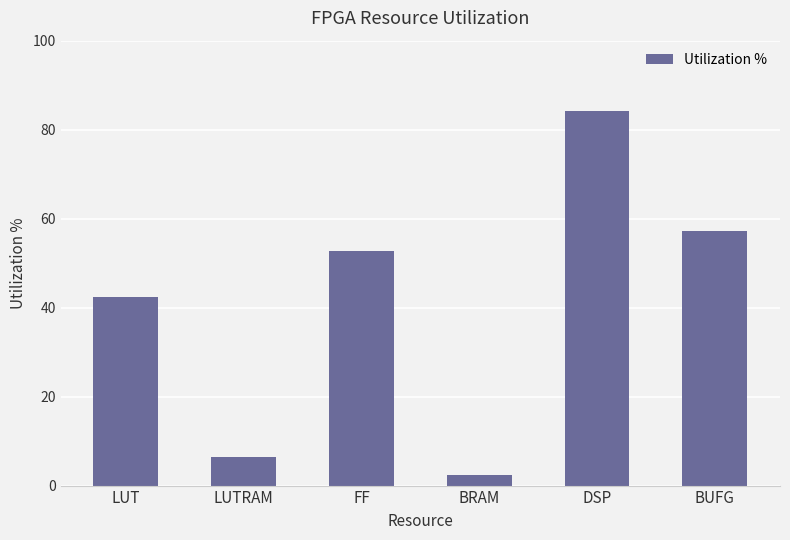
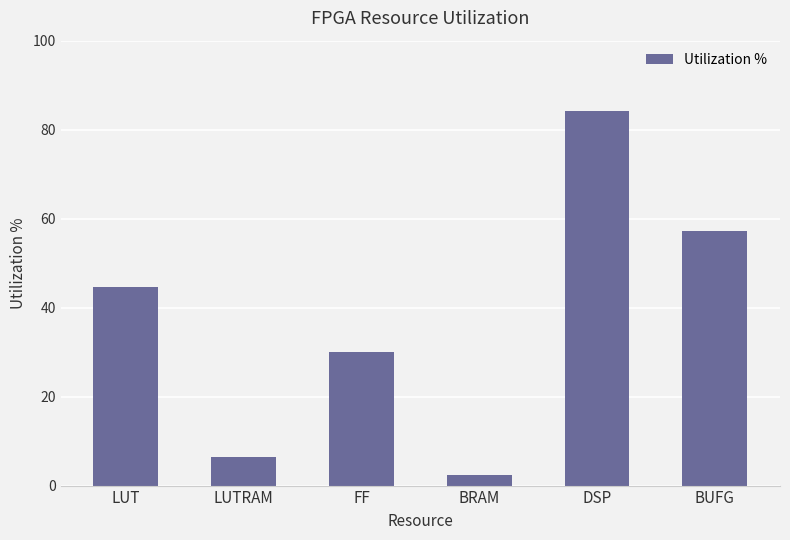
LUT: 42 -> 45
FF: 53 -> 30
